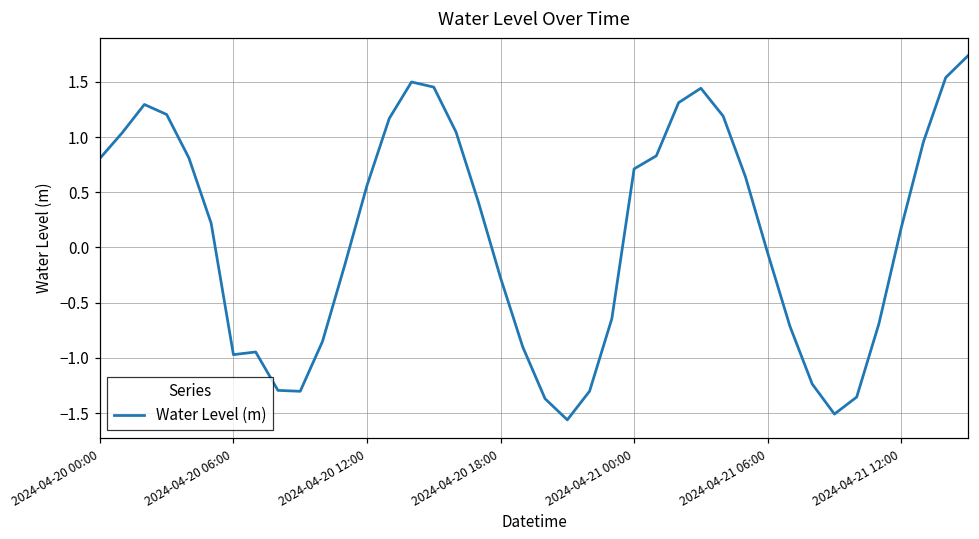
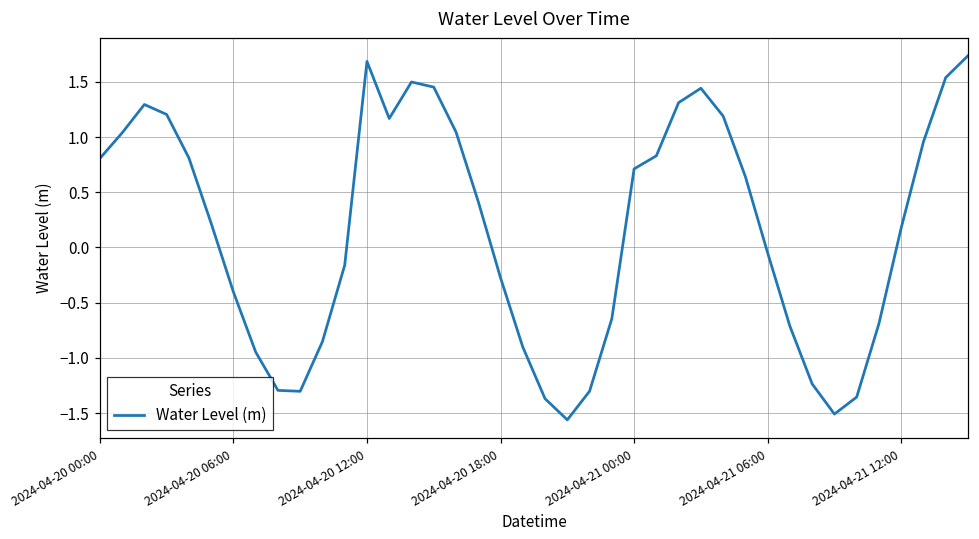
2024-04-20 06:00: -0.97 -> -0.40
2024-04-20 12:00: 0.56 -> 1.69
